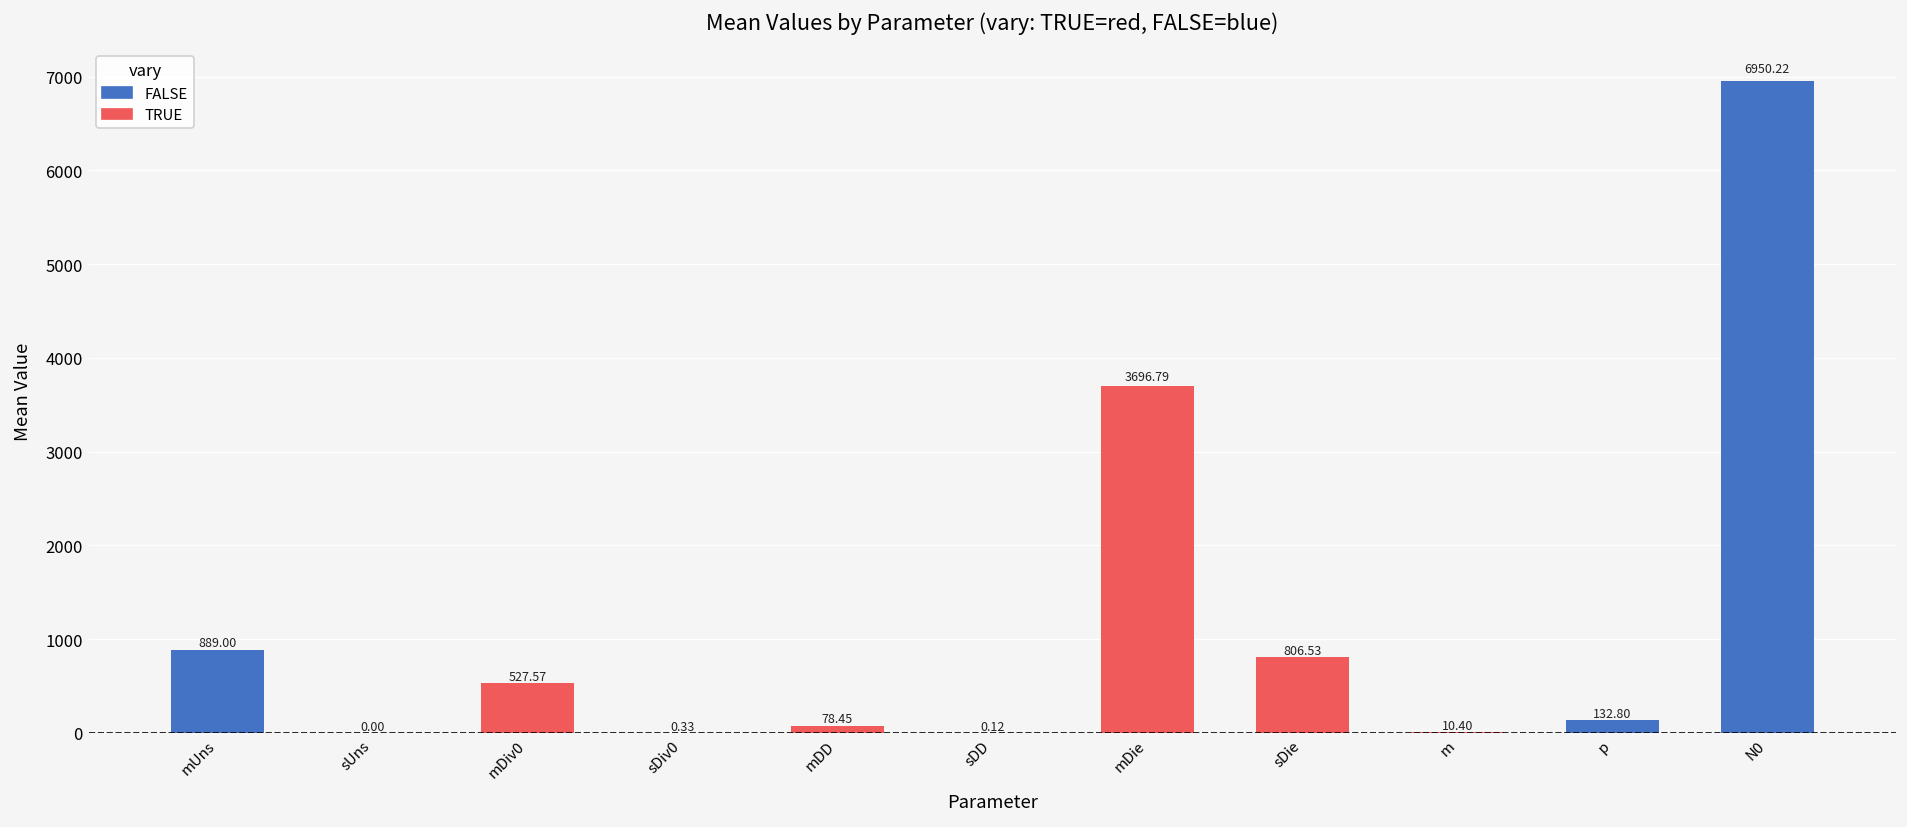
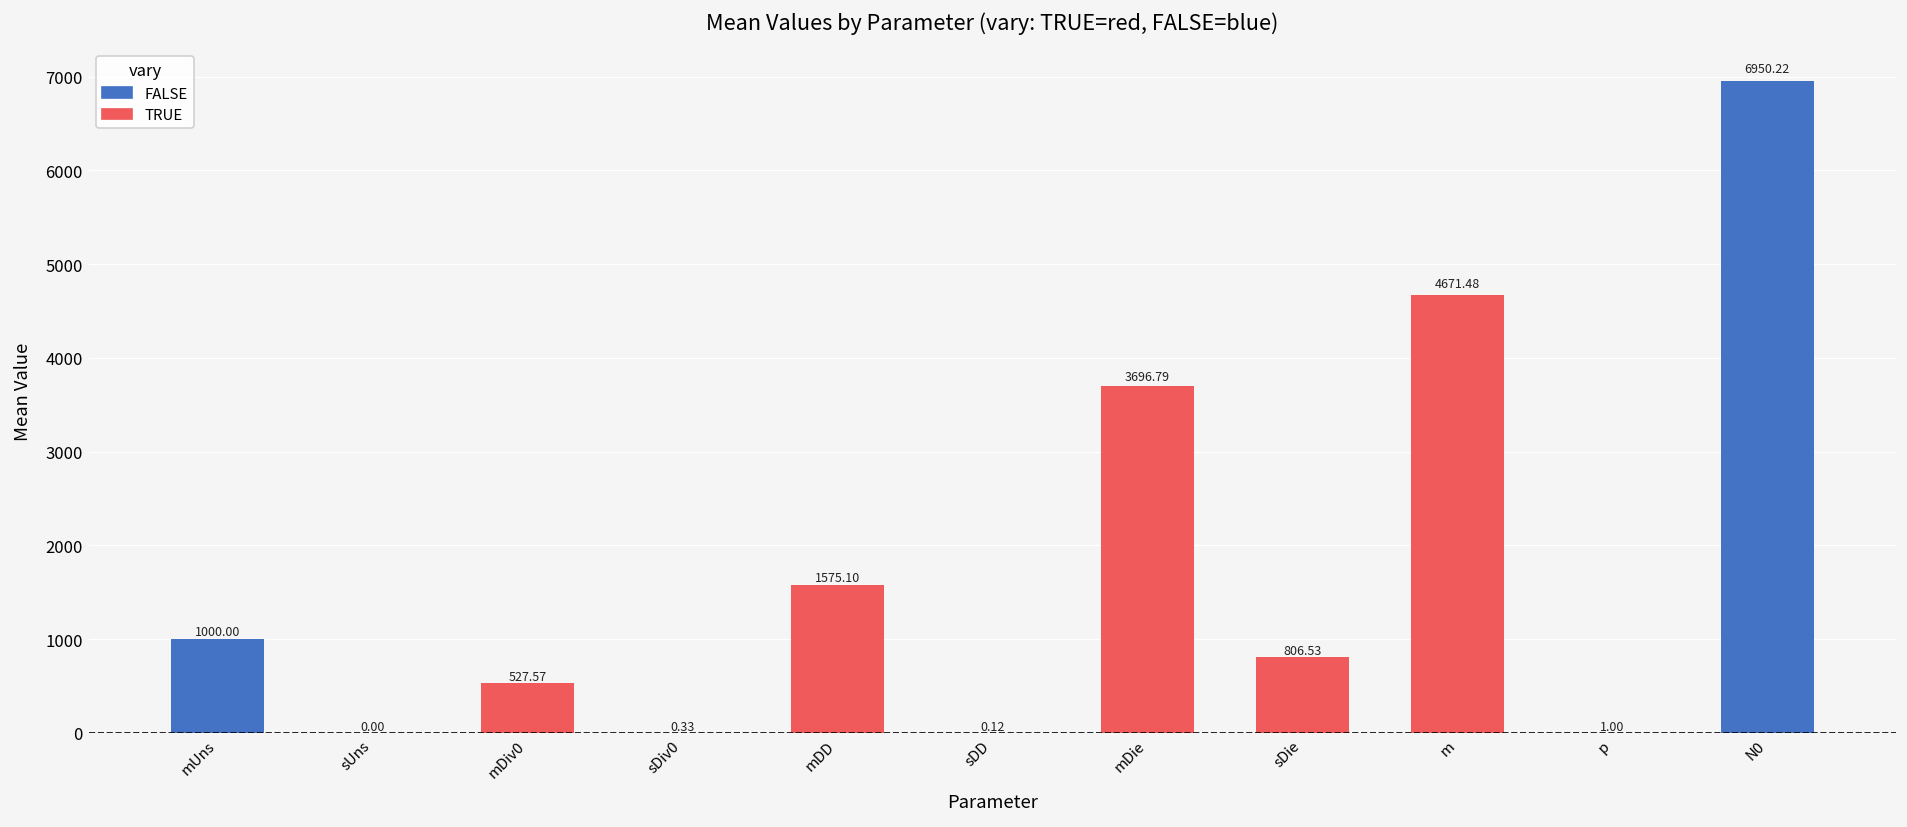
mUns: 889.00 -> 1000.00
mDD: 78.45 -> 1575.10
m: 10.40 -> 4671.48
p: 132.80 -> 1.00
